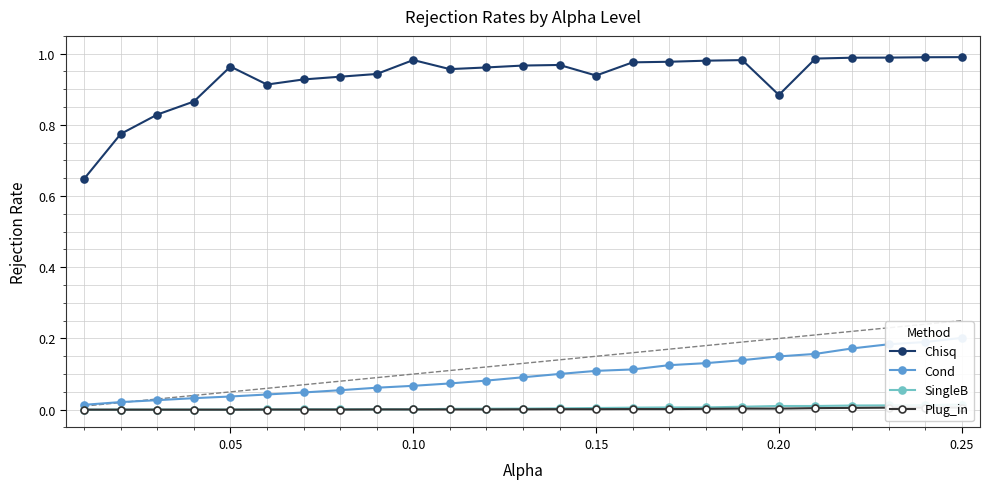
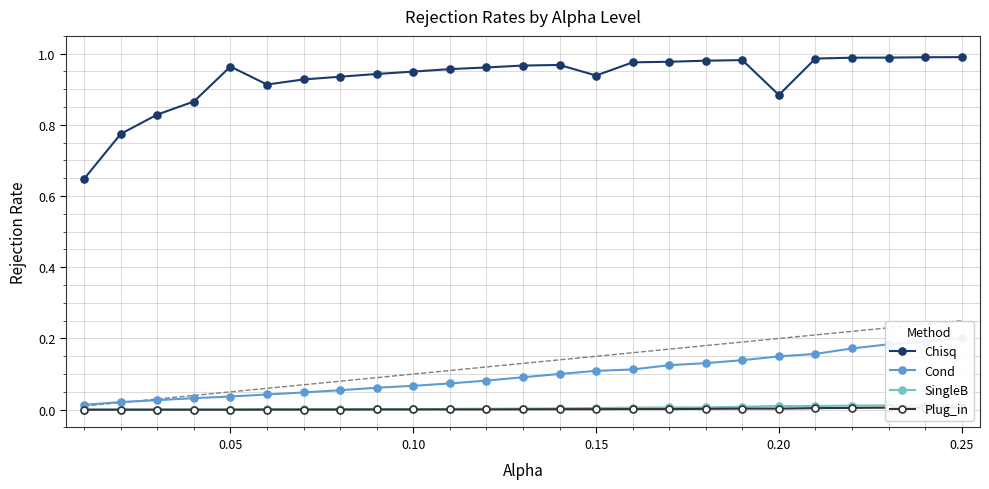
Chisq, 0.10: 0.98 -> 0.95
